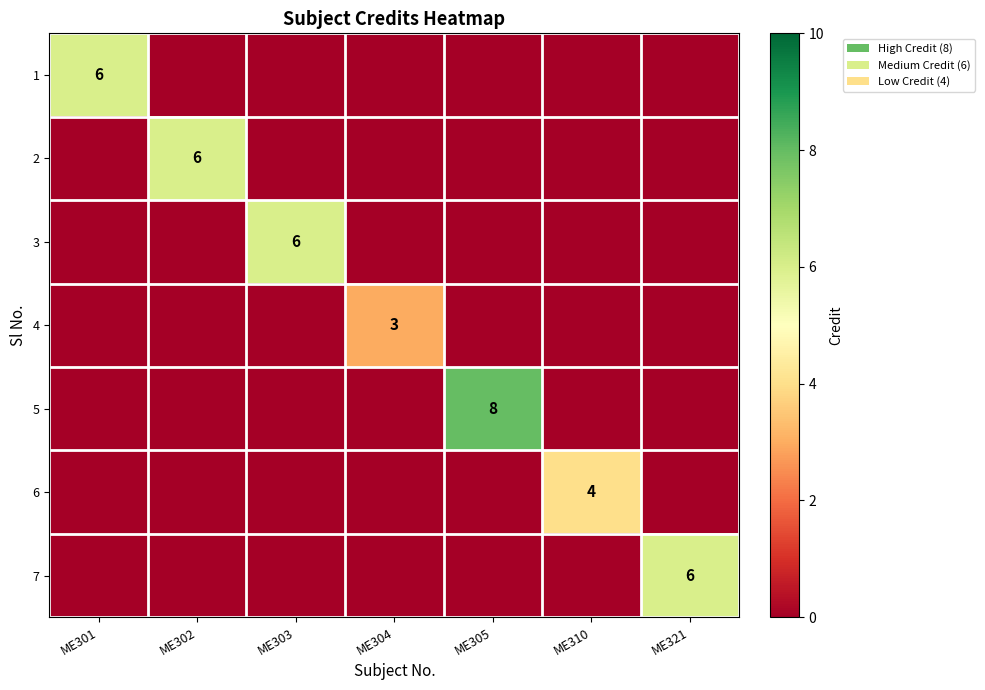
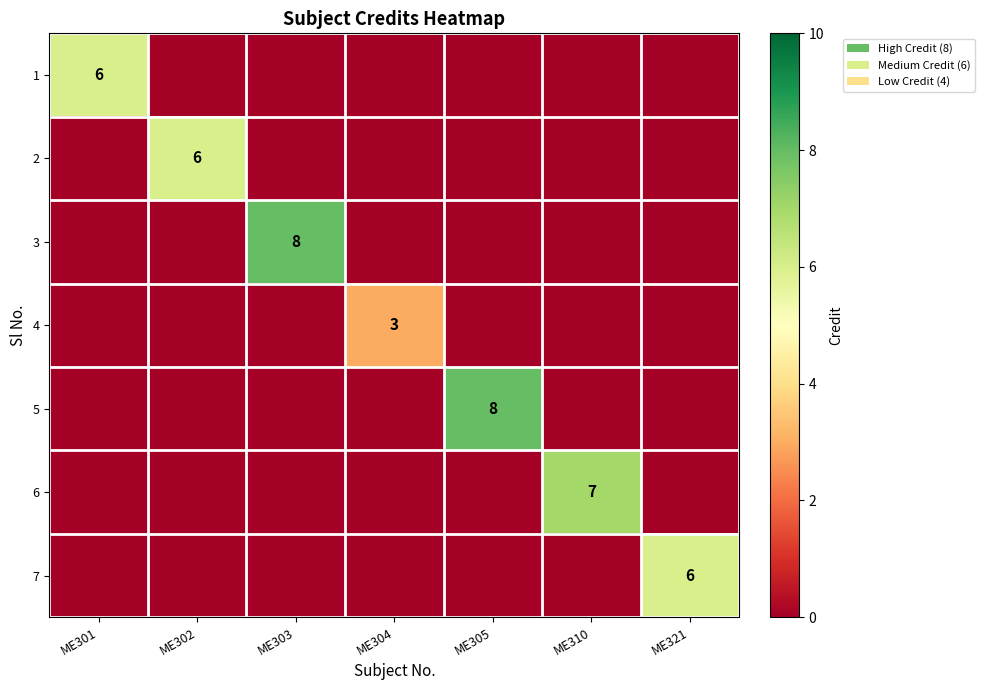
3, ME303: 6 -> 8
6, ME310: 4 -> 7
